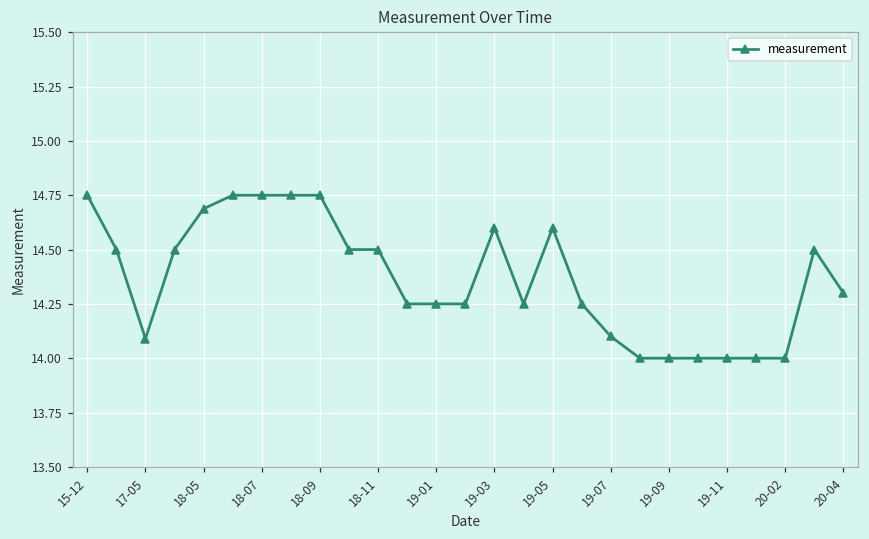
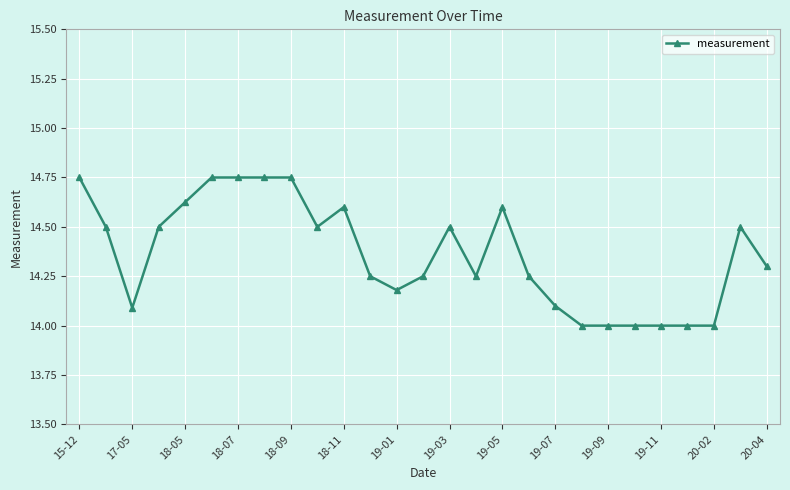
18-05: 14.69 -> 14.63
18-11: 14.5 -> 14.6
19-01: 14.25 -> 14.18
19-03: 14.6 -> 14.5
